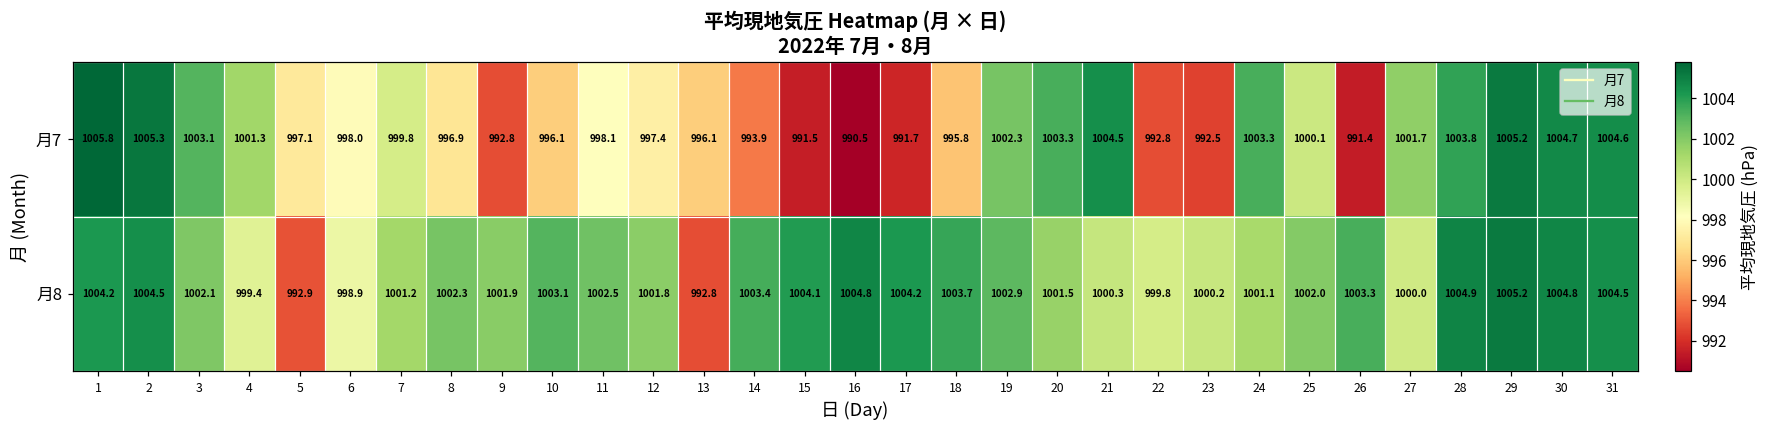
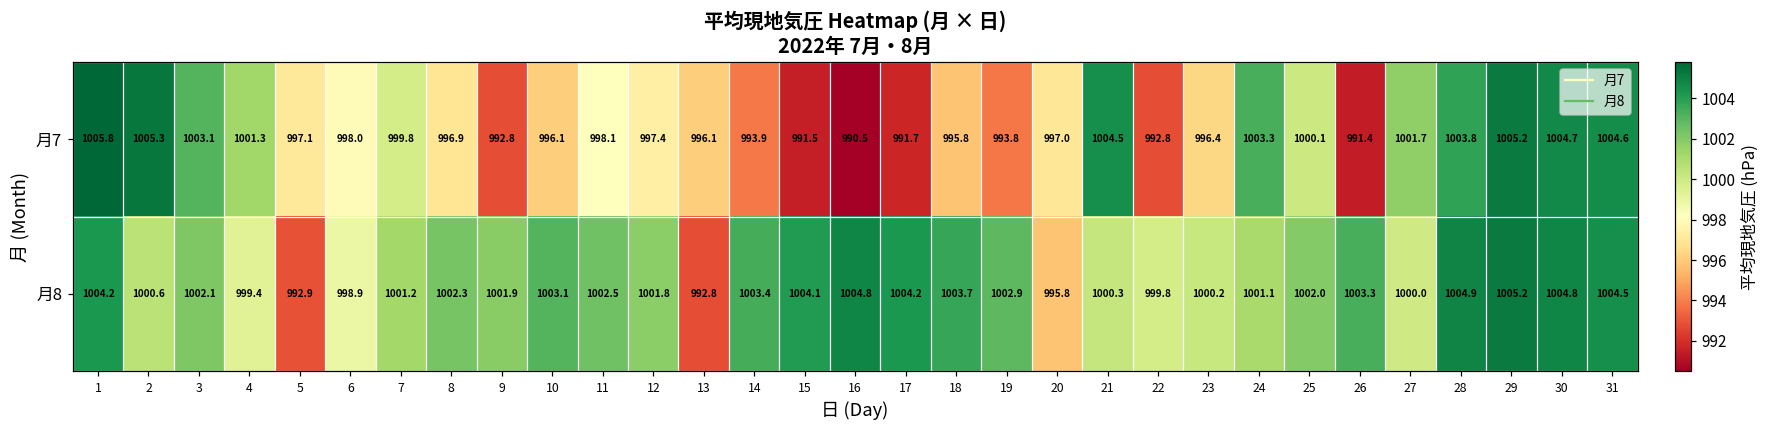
月7, 19: 1002.3 -> 993.8
月7, 20: 1003.3 -> 997.0
月7, 23: 992.5 -> 996.4
月8, 2: 1004.5 -> 1000.6
月8, 20: 1001.5 -> 995.8
